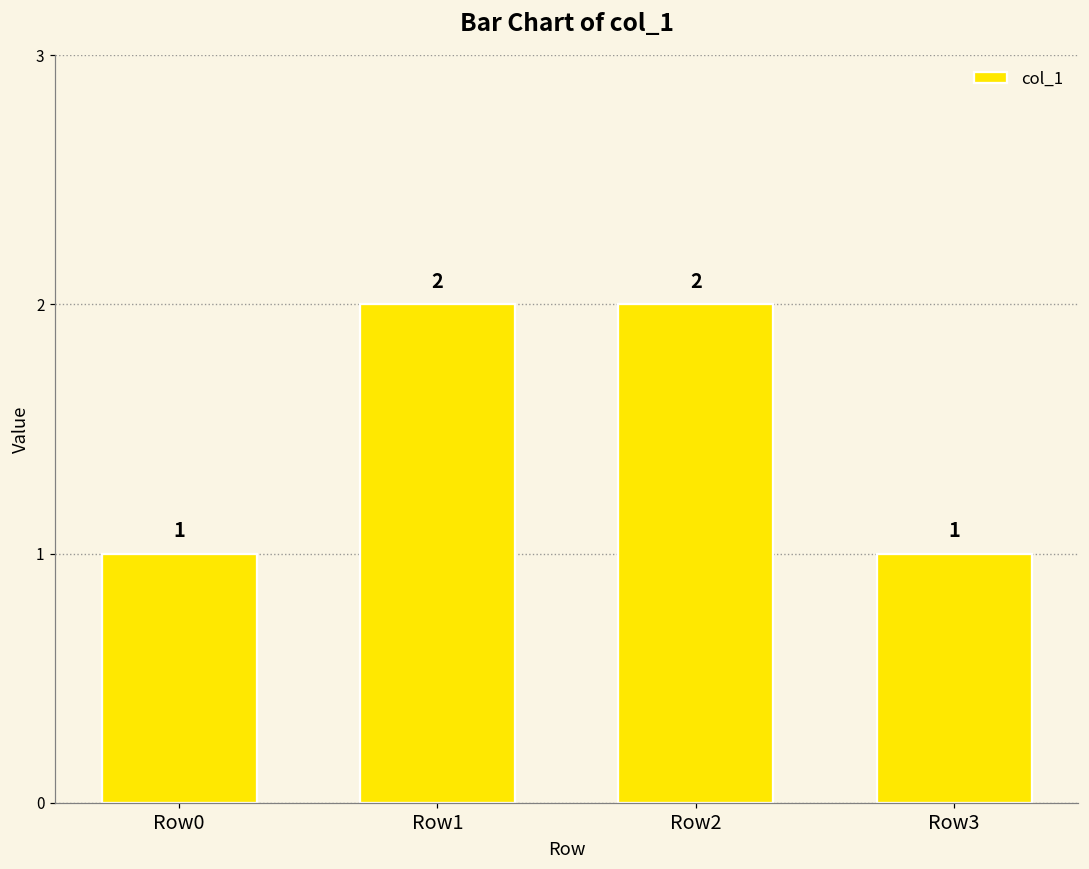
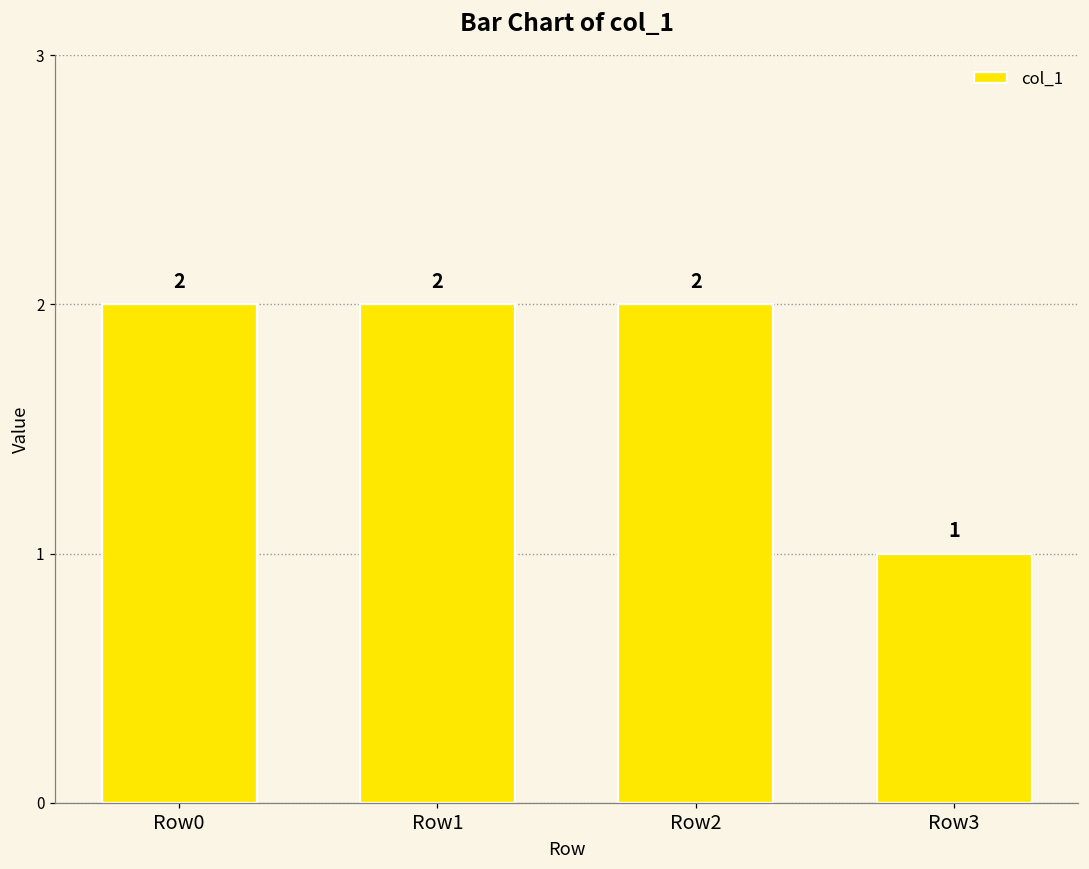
Row0: 1 -> 2
